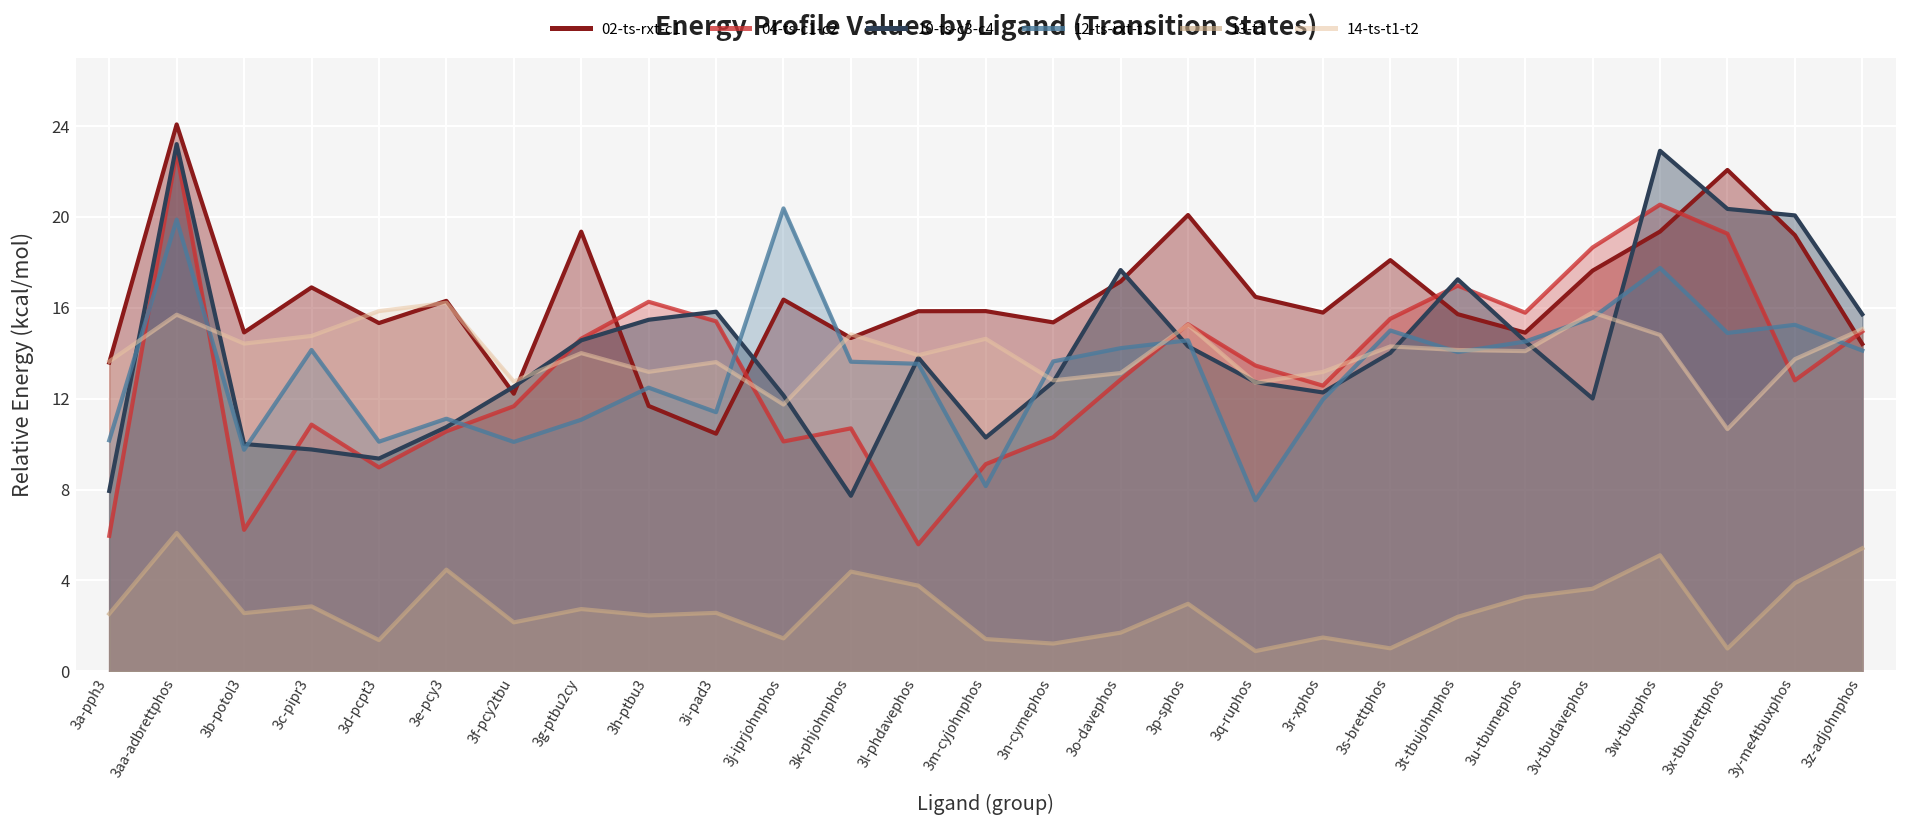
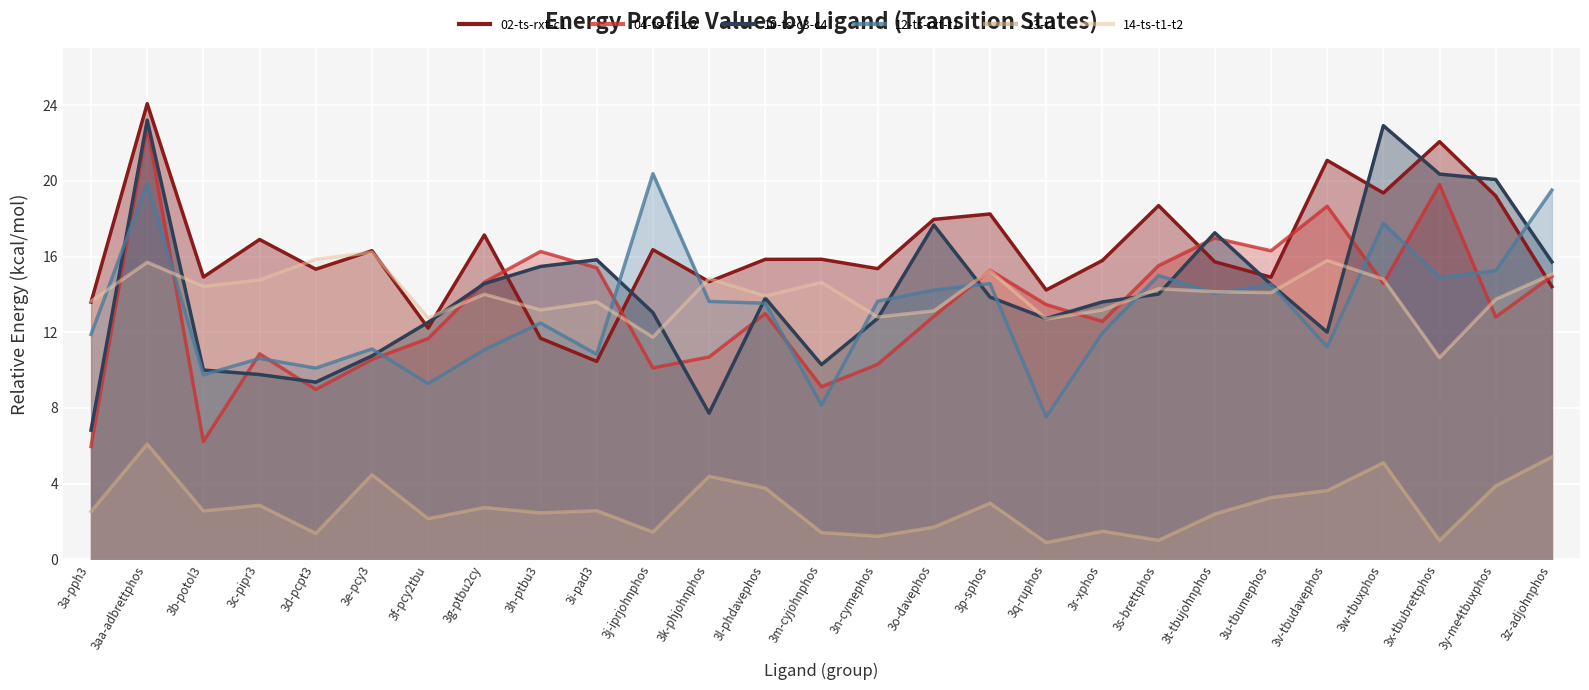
10-ts-c3-c4, 3a-pph3: 7.9 -> 6.8
12-ts-rxt-t1, 3a-pph3: 10.2 -> 11.9
12-ts-rxt-t1, 3c-pipr3: 14.1 -> 10.6
12-ts-rxt-t1, 3f-pcy2tbu: 10.1 -> 9.3
02-ts-rxt-c1, 3g-ptbu2cy: 19.4 -> 17.1
12-ts-rxt-t1, 3i-pad3: 11.4 -> 10.8
10-ts-c3-c4, 3j-iprjohnphos: 12.1 -> 13.0
04-ts-c1-c2, 3l-phdavephos: 5.6 -> 13.0
02-ts-rxt-c1, 3o-davephos: 17.2 -> 18.0
02-ts-rxt-c1, 3p-sphos: 20.1 -> 18.2
10-ts-c3-c4, 3p-sphos: 14.3 -> 13.9
02-ts-rxt-c1, 3q-ruphos: 16.5 -> 14.2
10-ts-c3-c4, 3r-xphos: 12.3 -> 13.6
02-ts-rxt-c1, 3s-brettphos: 18.1 -> 18.7
04-ts-c1-c2, 3u-tbumephos: 15.8 -> 16.3
02-ts-rxt-c1, 3v-tbudavephos: 17.6 -> 21.1
12-ts-rxt-t1, 3v-tbudavephos: 15.6 -> 11.2
04-ts-c1-c2, 3w-tbuxphos: 20.5 -> 14.6
04-ts-c1-c2, 3x-tbubrettphos: 19.3 -> 19.8
12-ts-rxt-t1, 3z-adjohnphos: 14.1 -> 19.5
